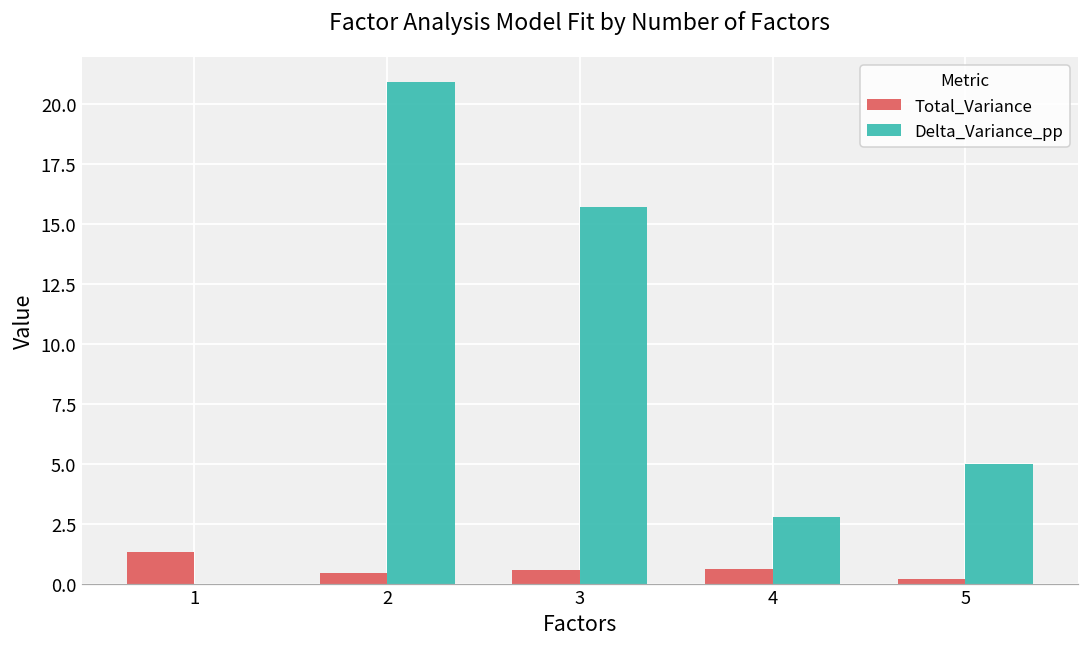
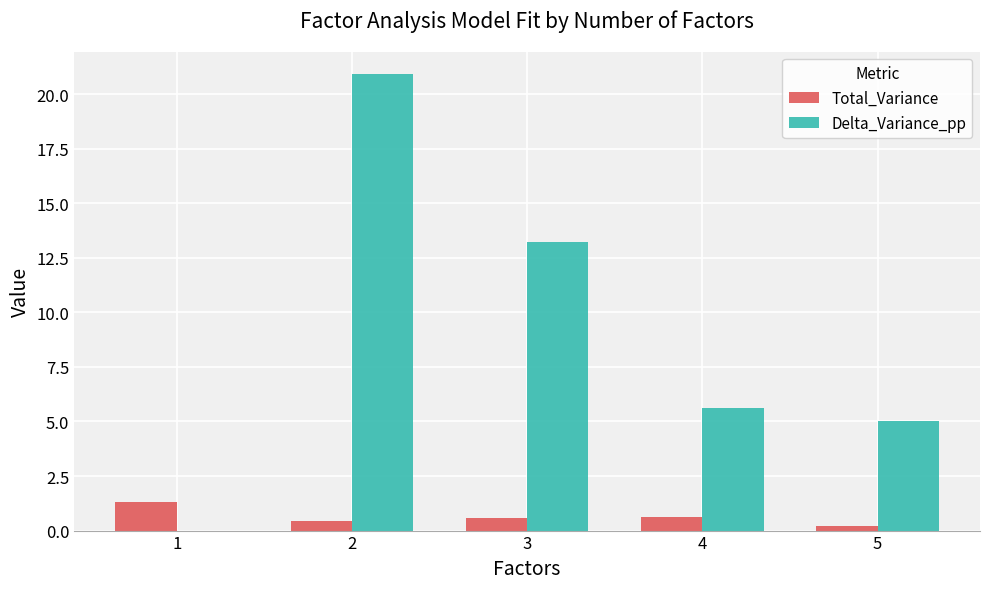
Delta_Variance_pp, 3: 15.7 -> 13.2
Delta_Variance_pp, 4: 2.8 -> 5.6
